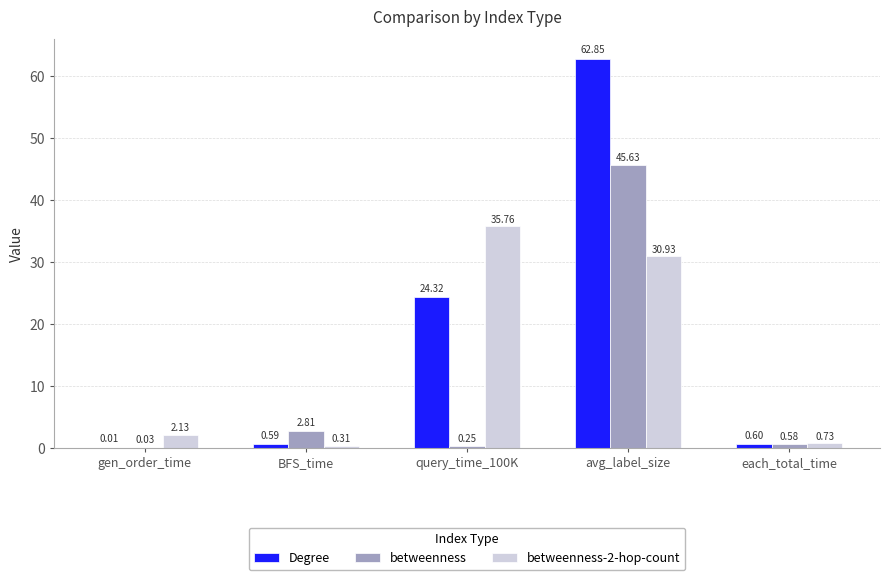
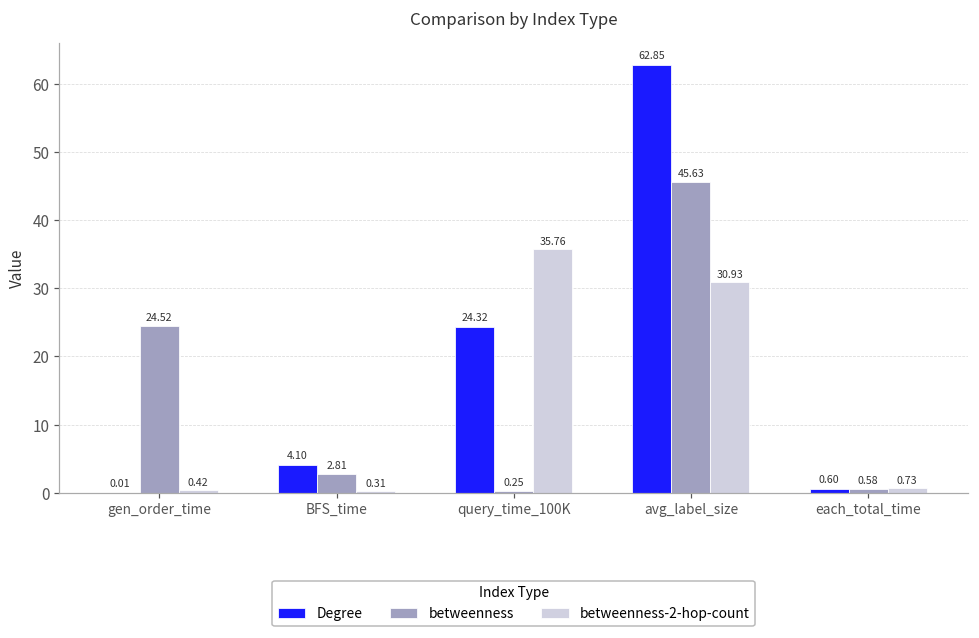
betweenness, gen_order_time: 0.03 -> 24.52
betweenness-2-hop-count, gen_order_time: 2.13 -> 0.42
Degree, BFS_time: 0.59 -> 4.10
